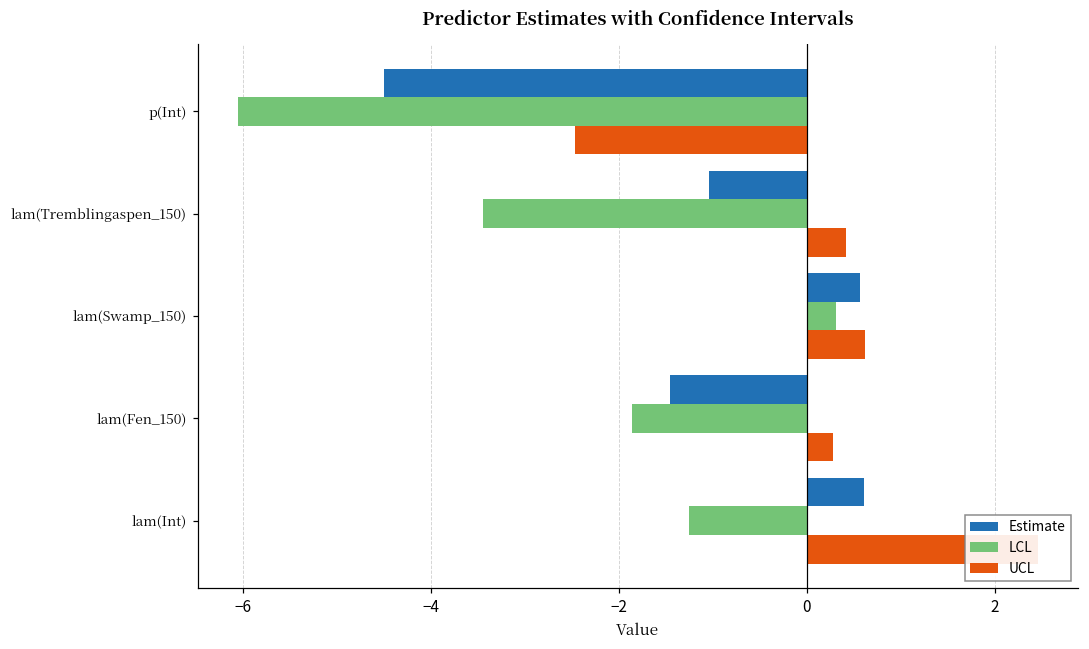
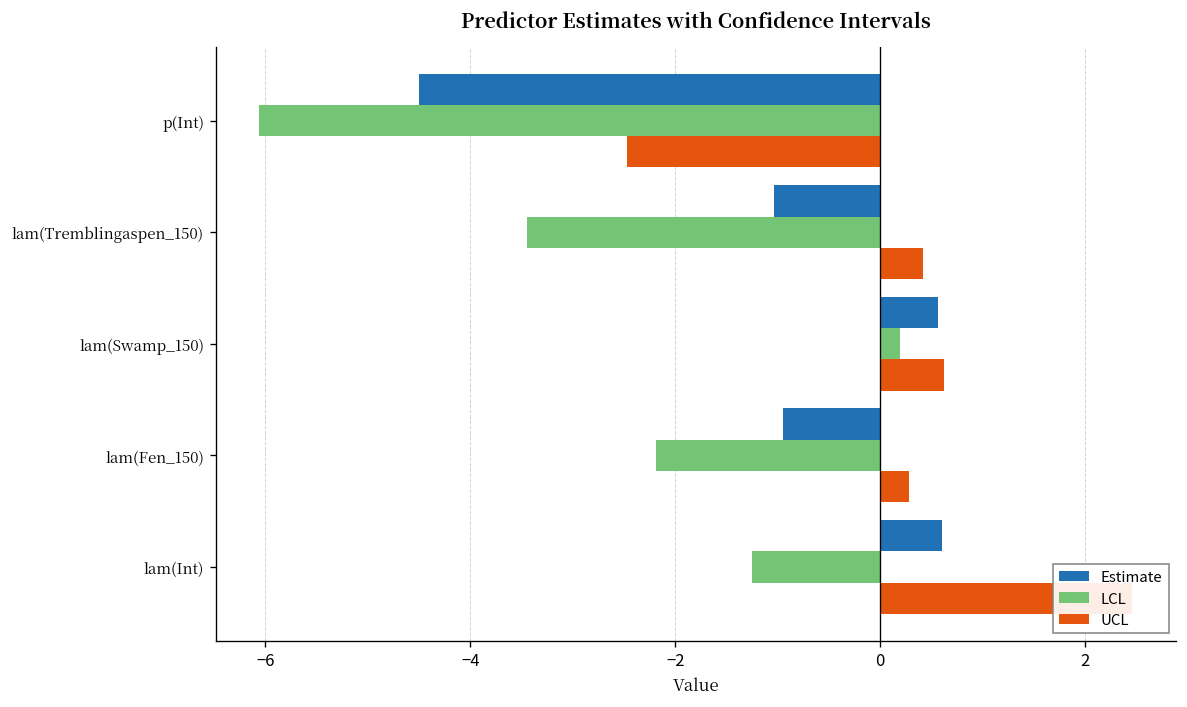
LCL, lam(Swamp_150): 0.3 -> 0.2
Estimate, lam(Fen_150): -1.5 -> -1.0
LCL, lam(Fen_150): -1.9 -> -2.2
